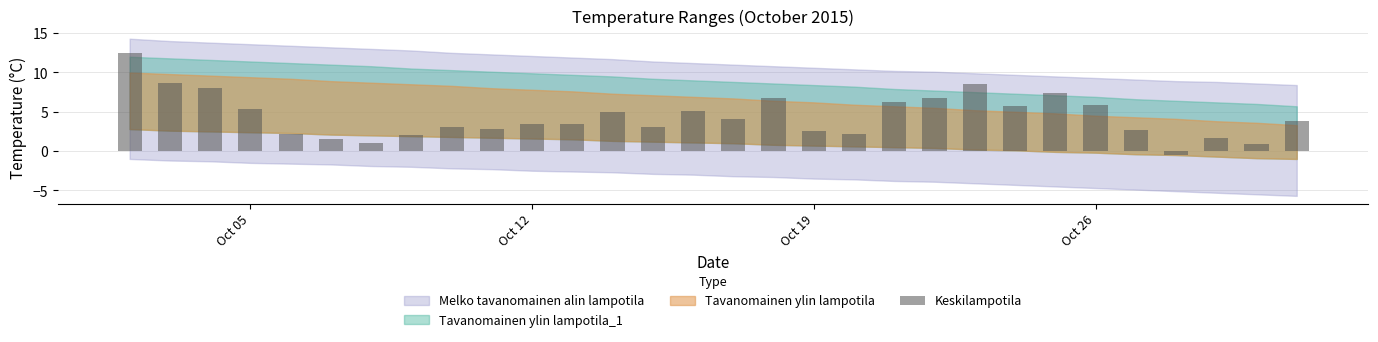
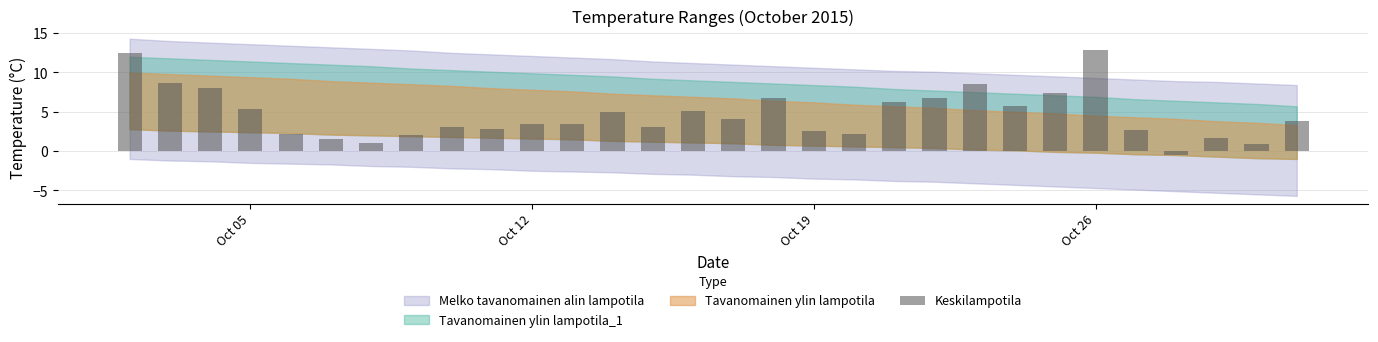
Keskilampotila, Oct 26: 6 -> 13
